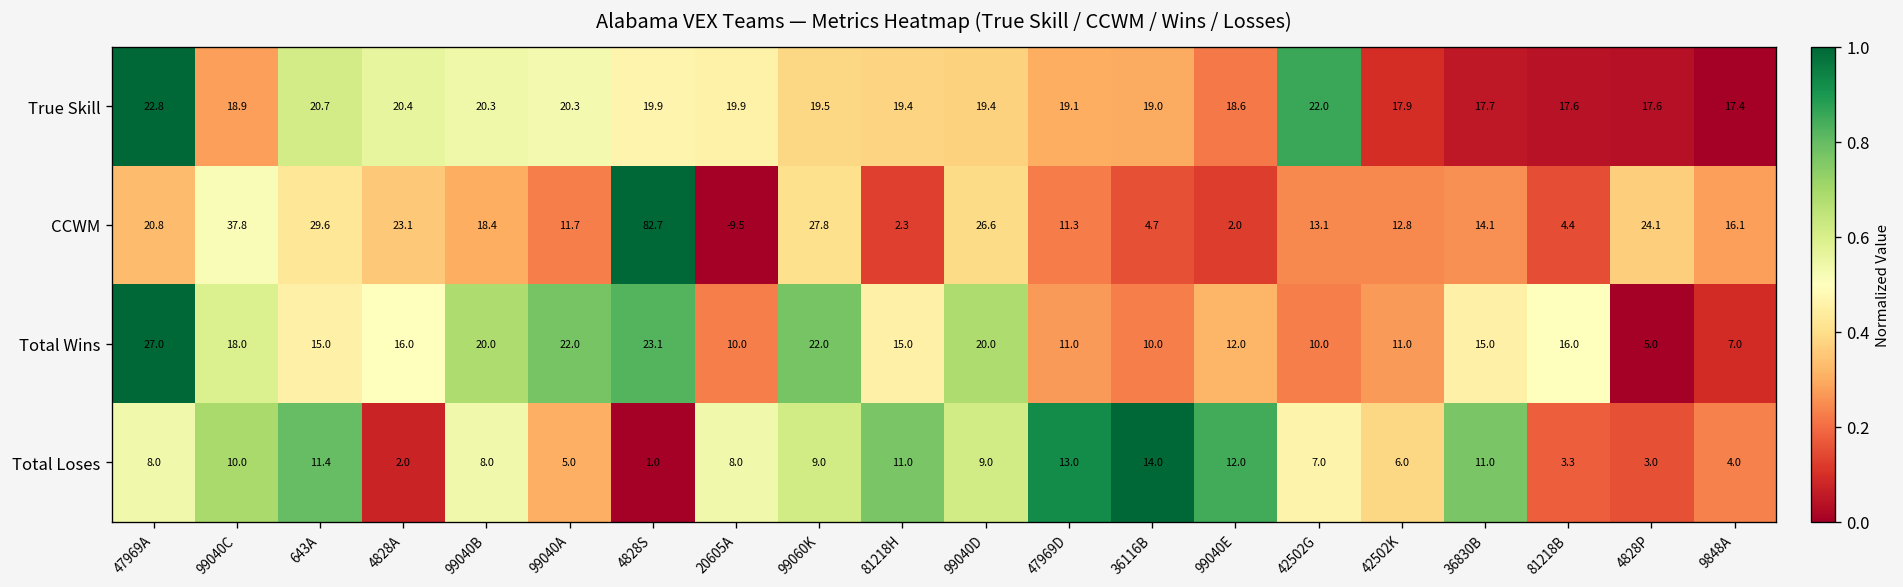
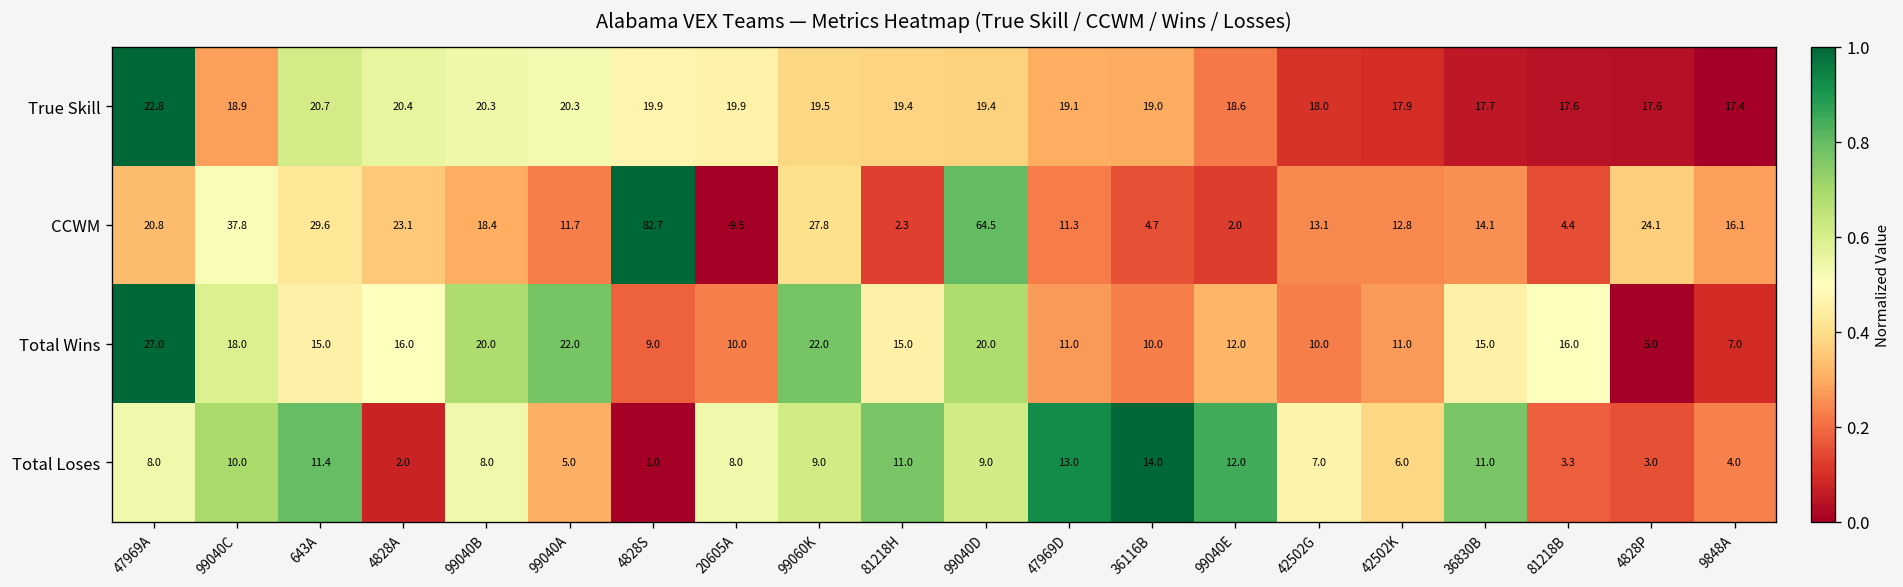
True Skill, 42502G: 22.0 -> 18.0
CCWM, 99040D: 26.6 -> 64.5
Total Wins, 4828S: 23.1 -> 9.0
